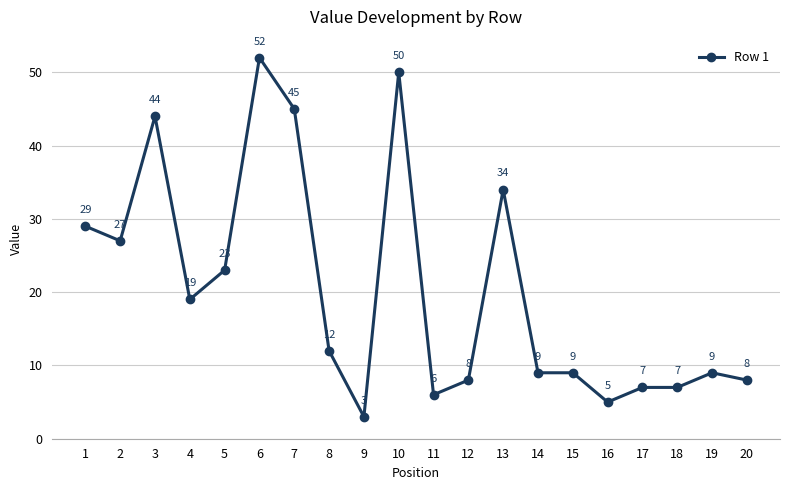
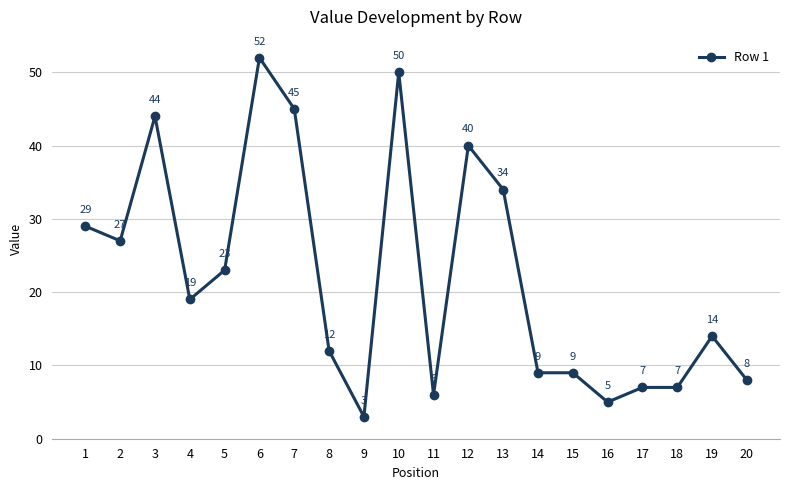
12: 8 -> 40
19: 9 -> 14
